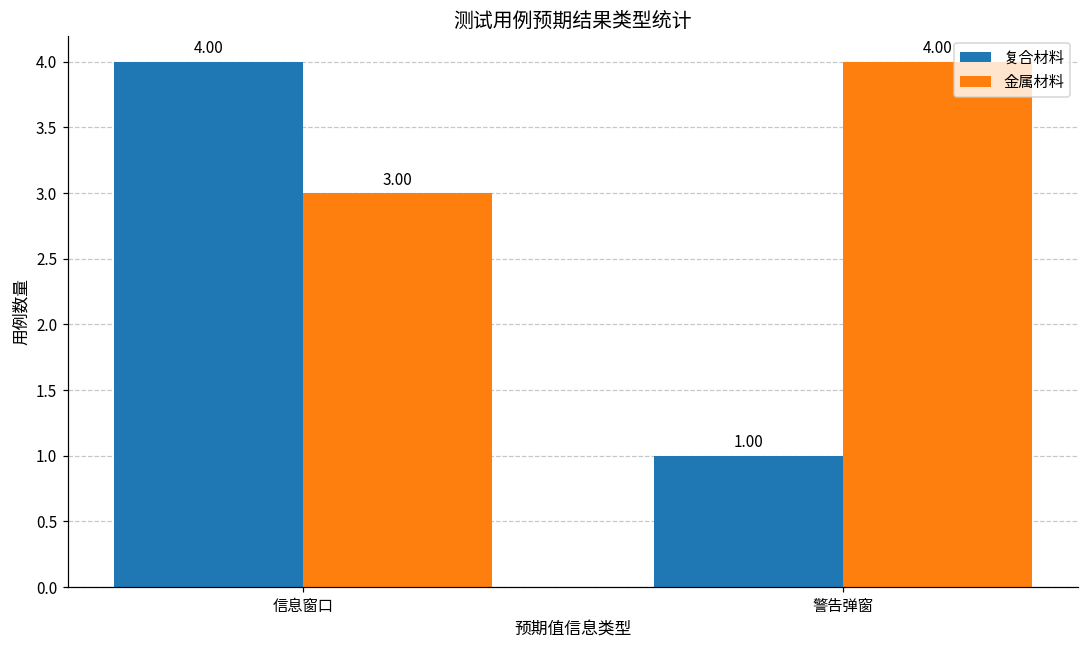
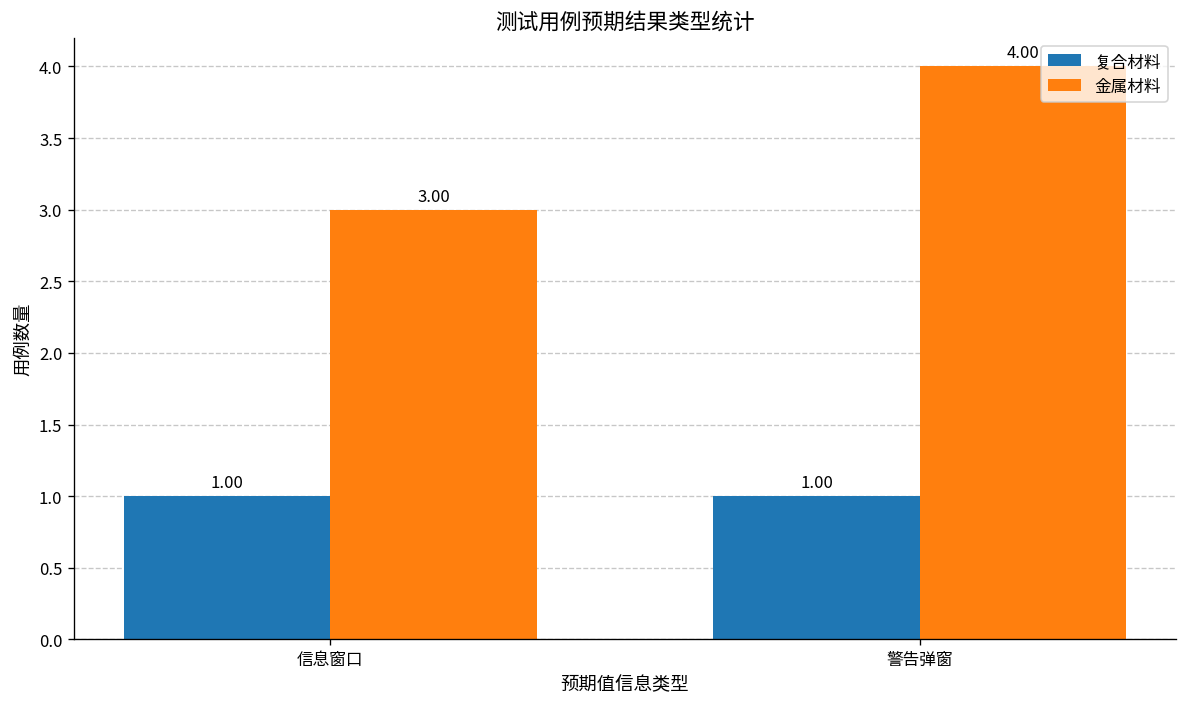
复合材料, 信息窗口: 4.00 -> 1.00
